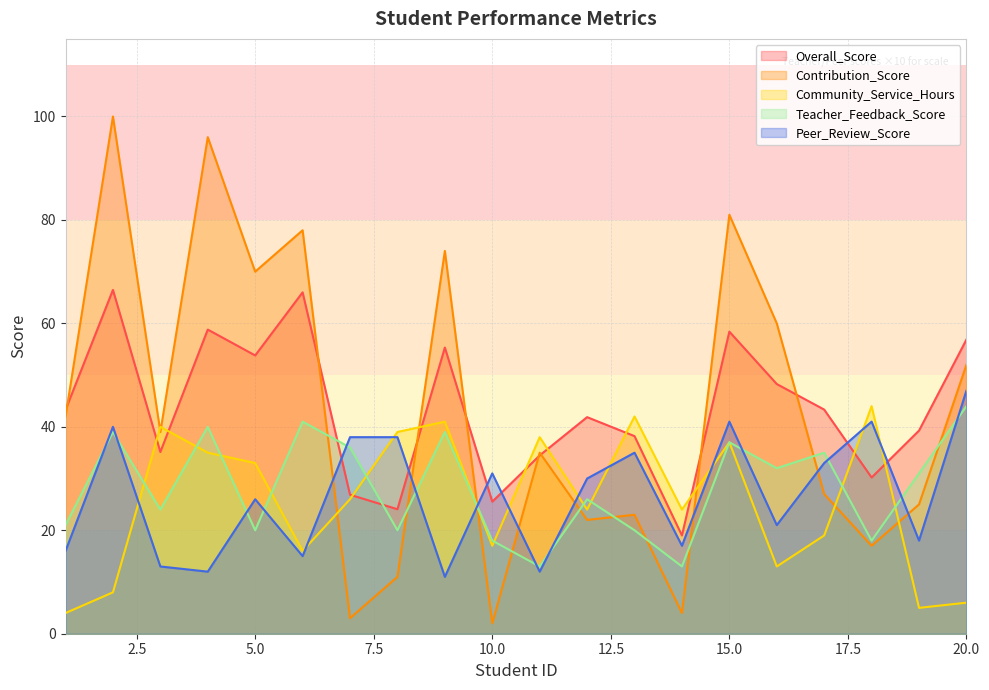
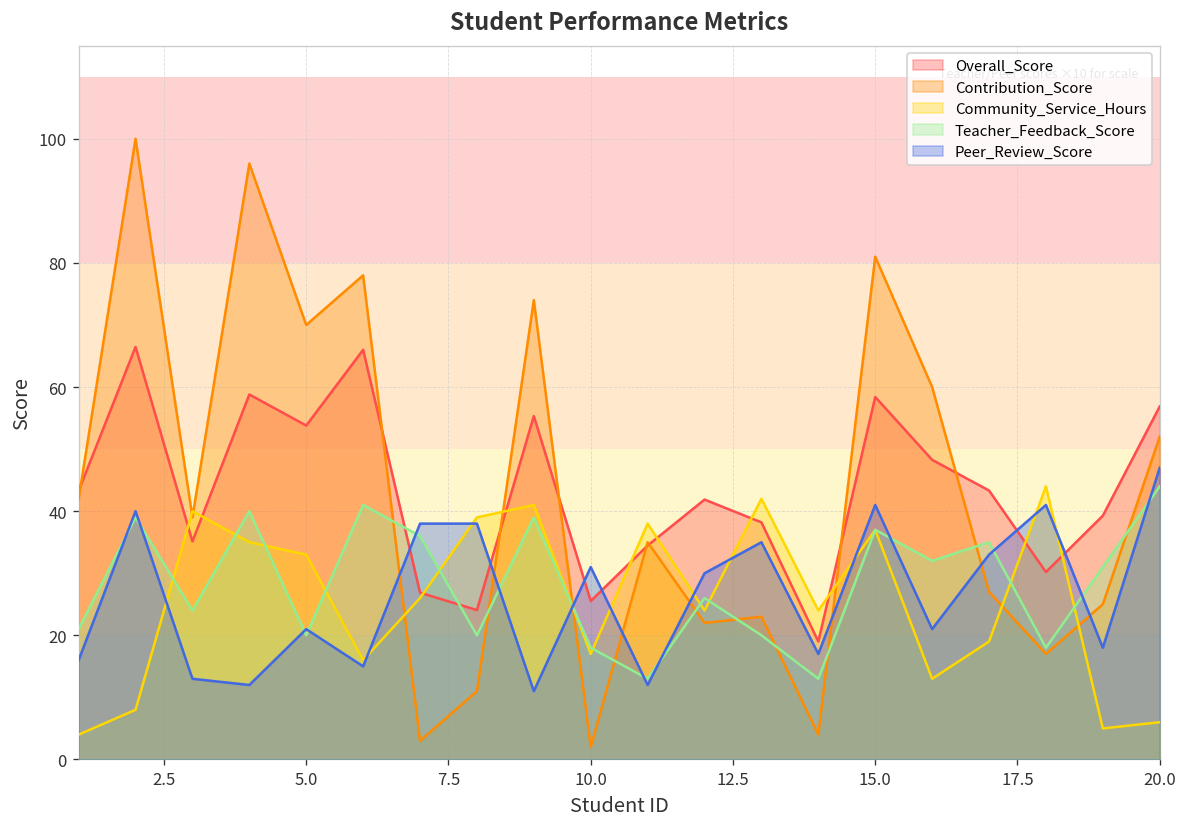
Peer_Review_Score, 5.0: 26 -> 21
